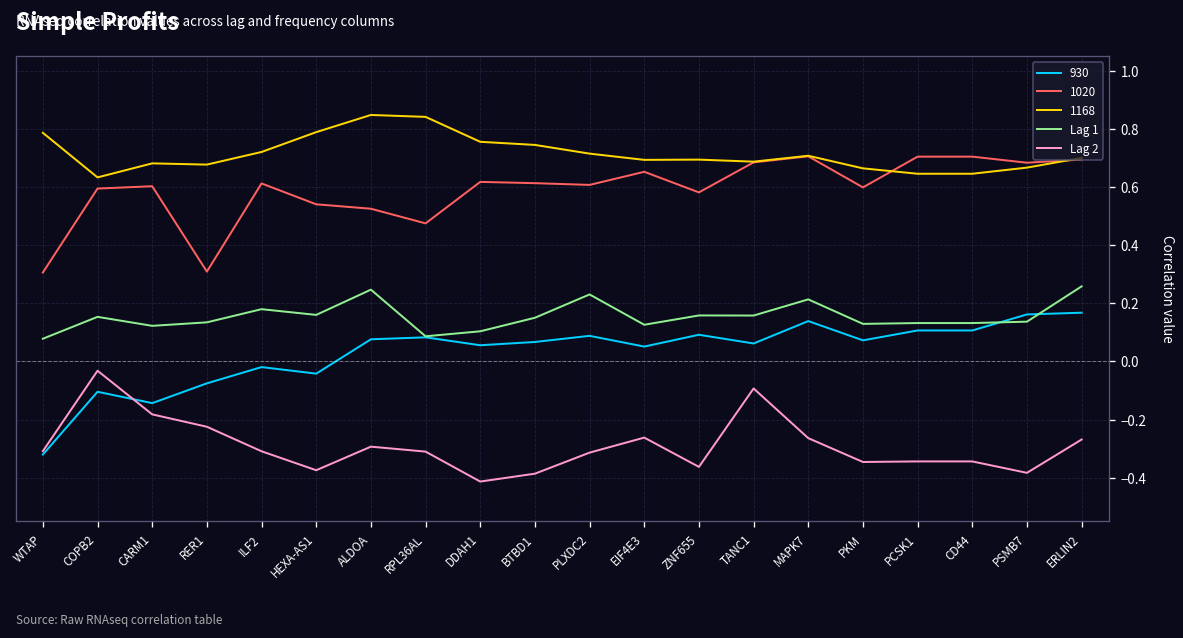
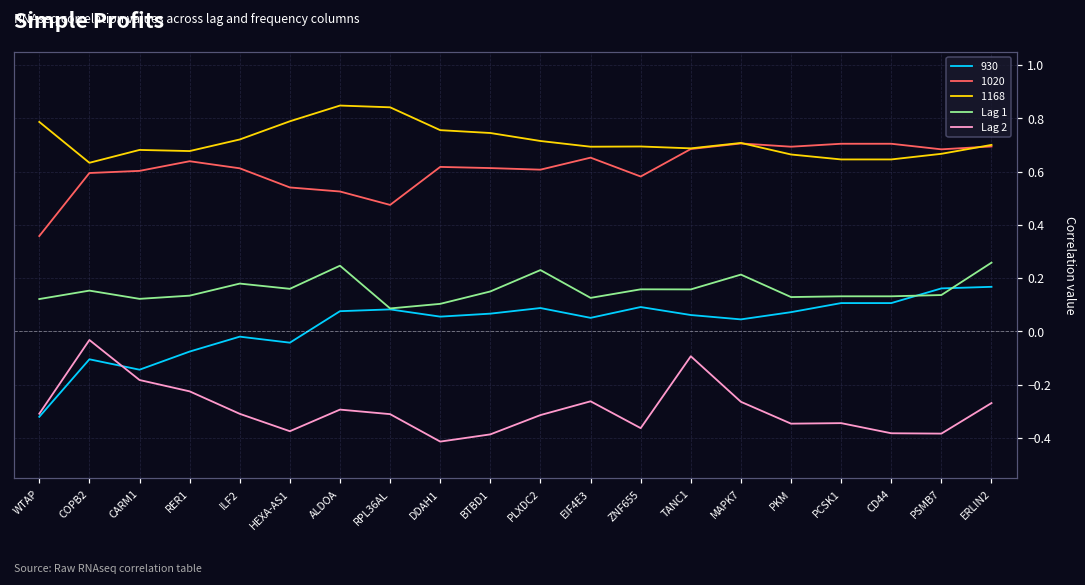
1020, WTAP: 0.31 -> 0.36
Lag 1, WTAP: 0.08 -> 0.12
1020, RER1: 0.31 -> 0.64
930, MAPK7: 0.14 -> 0.05
1020, PKM: 0.60 -> 0.69
Lag 2, CD44: -0.34 -> -0.38
